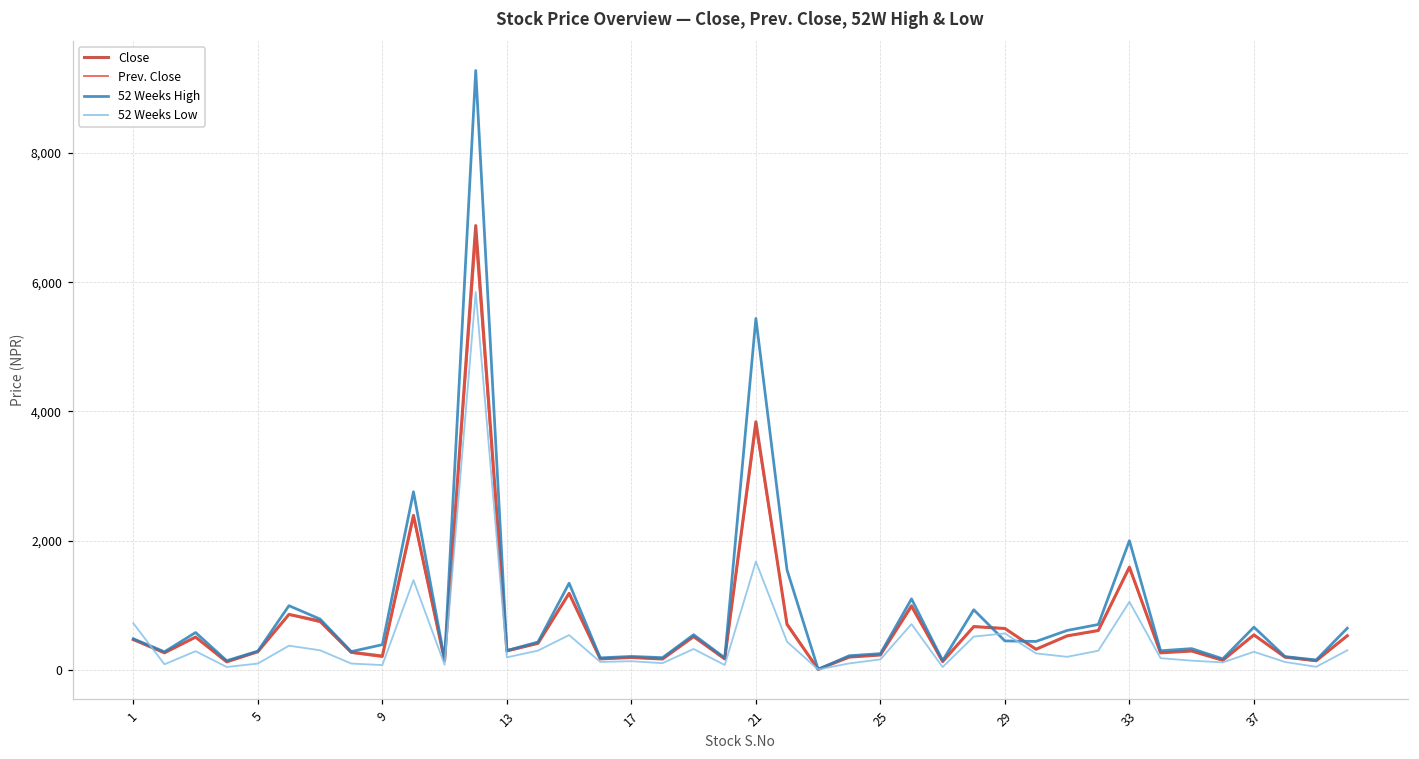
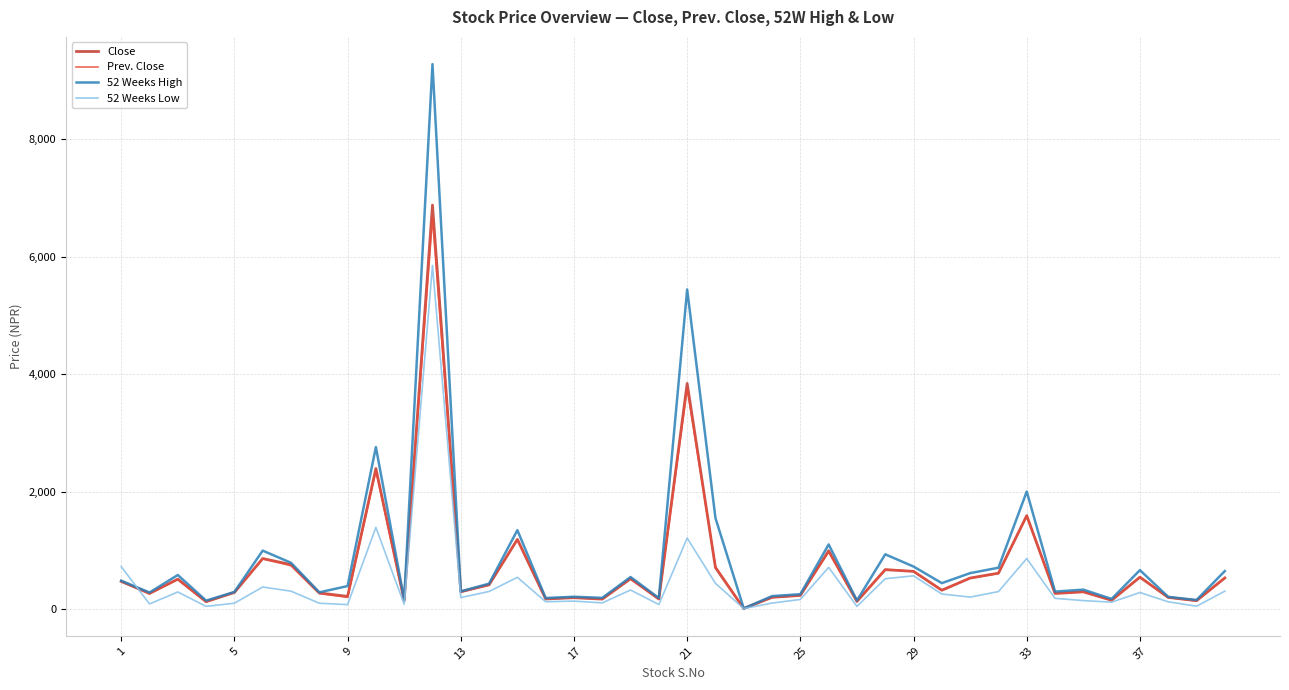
52 Weeks Low, 21: 1,700 -> 1,200
52 Weeks High, 29: 500 -> 700
52 Weeks Low, 33: 1,100 -> 900
